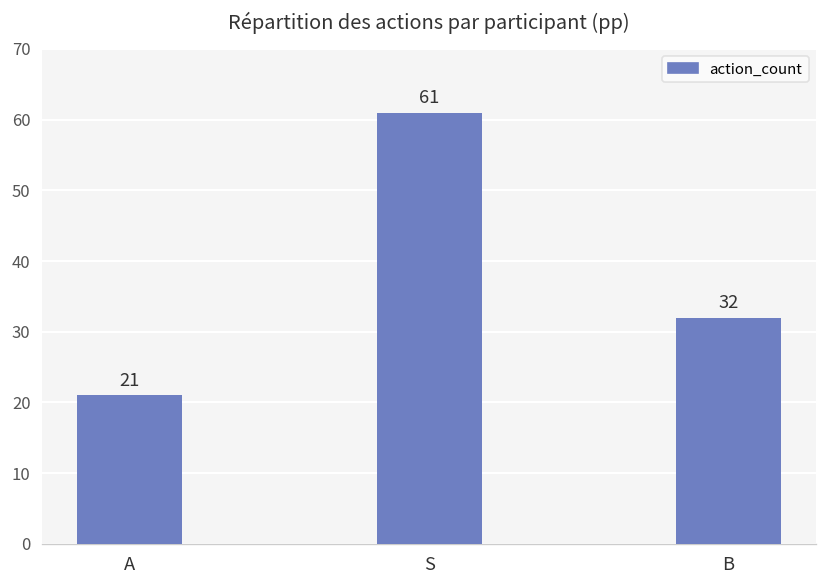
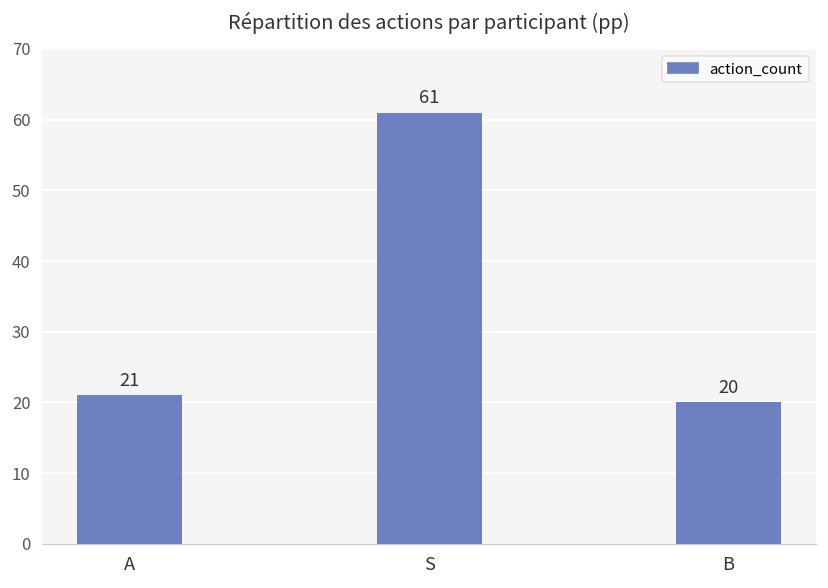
B: 32 -> 20
